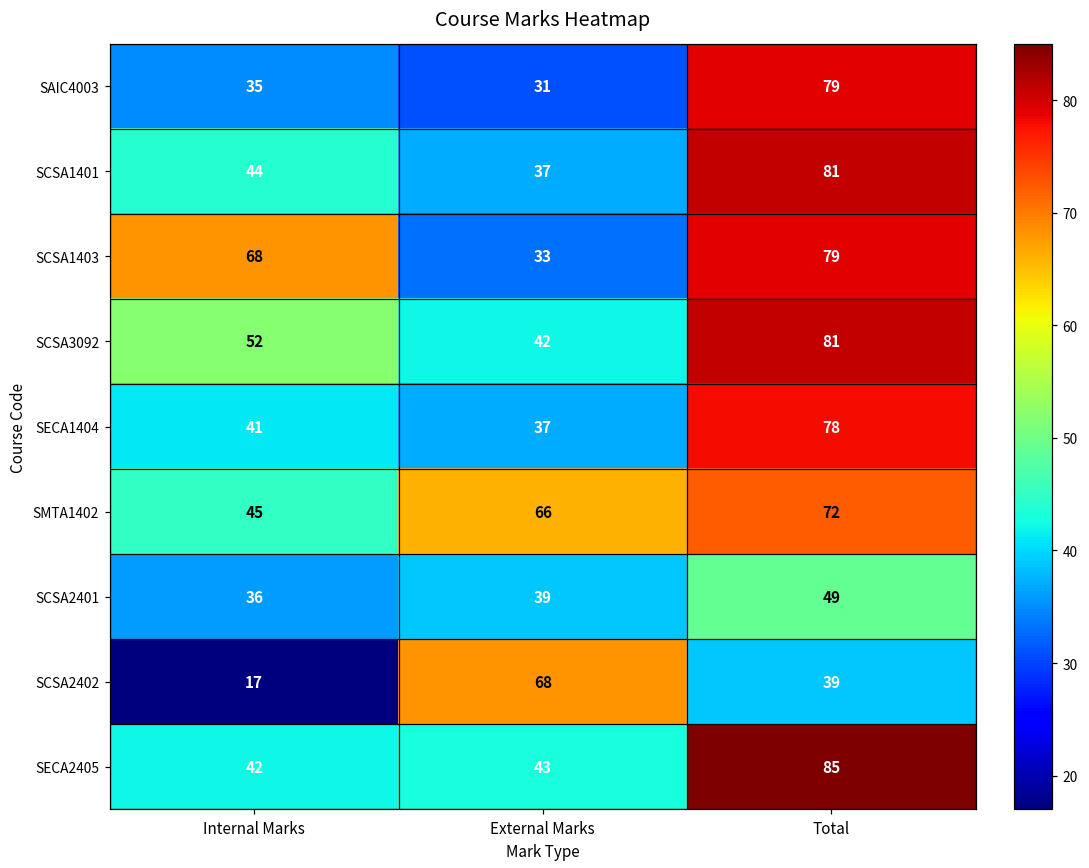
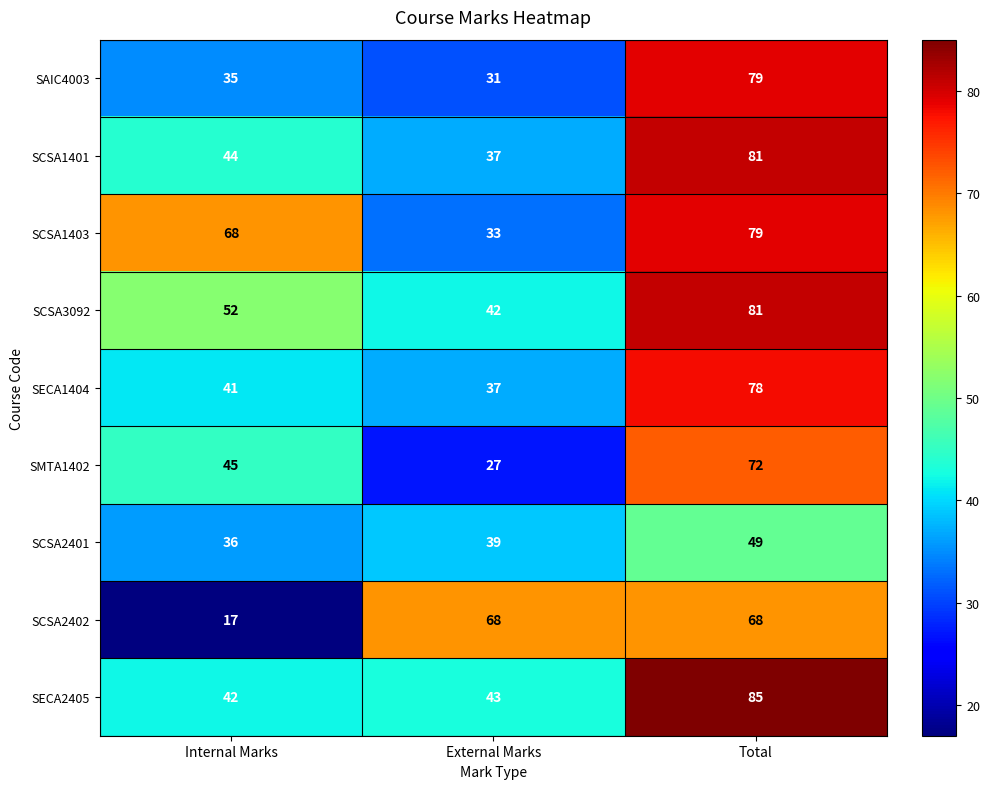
SMTA1402, External Marks: 66 -> 27
SCSA2402, Total: 39 -> 68
